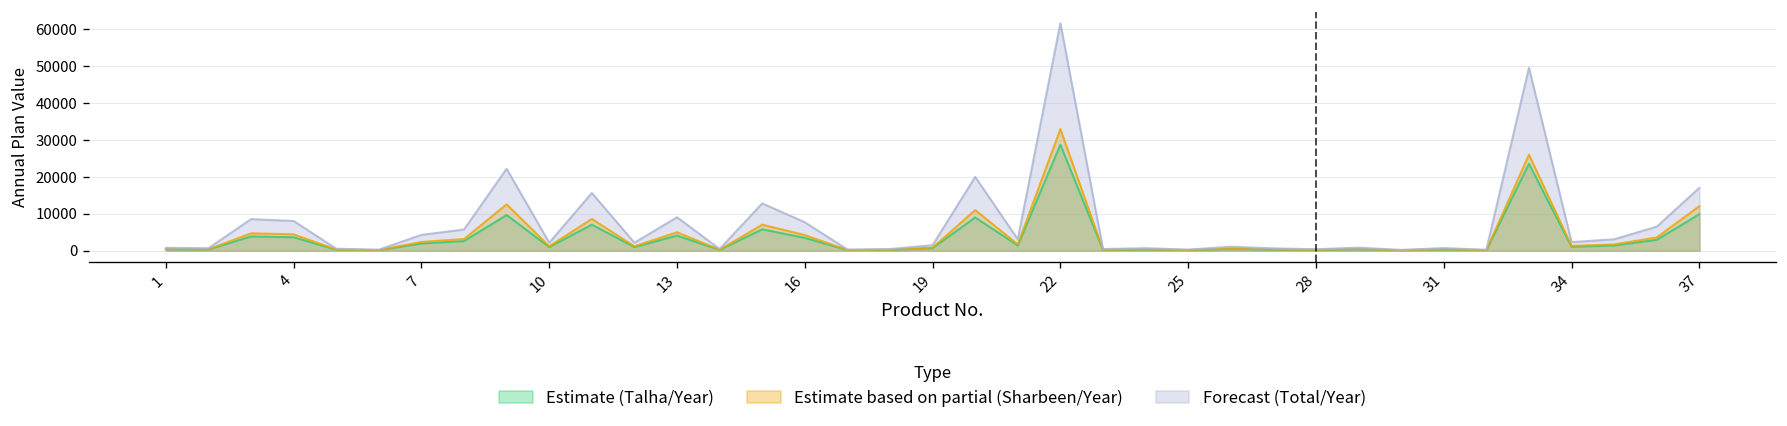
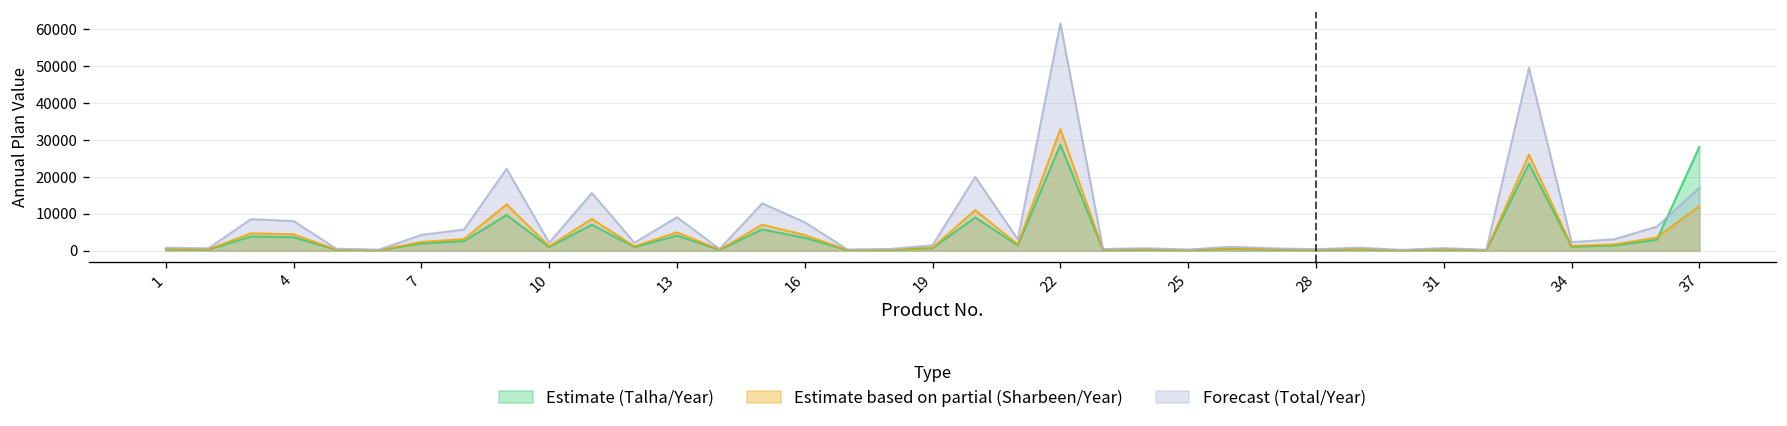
Estimate (Talha/Year), 37: 10000 -> 28000
